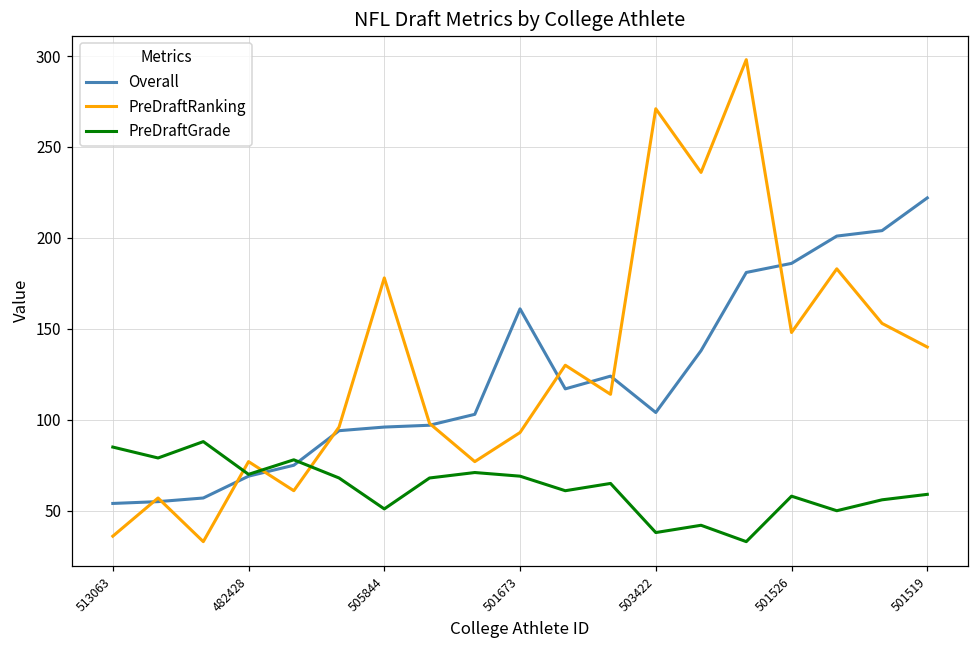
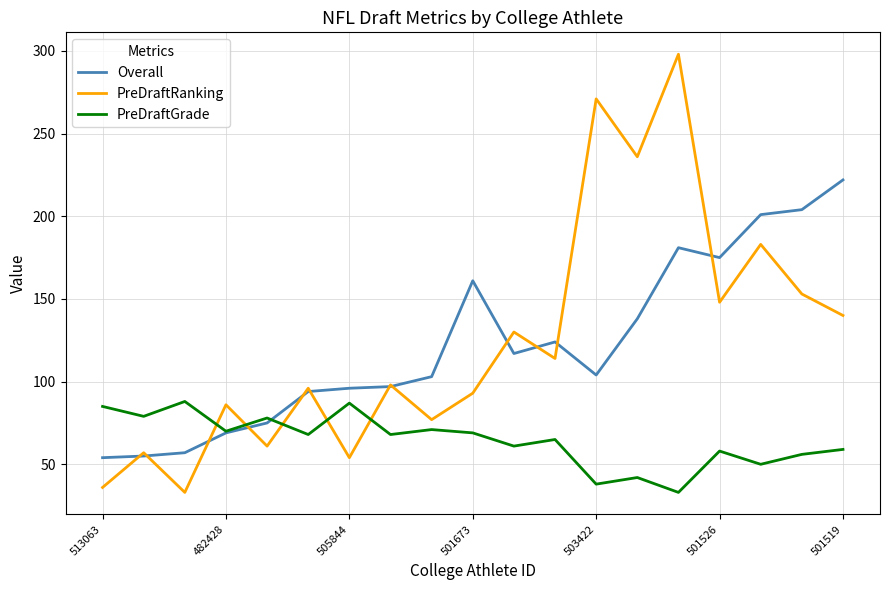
PreDraftRanking, 482428: 77 -> 86
PreDraftRanking, 505844: 178 -> 54
PreDraftGrade, 505844: 51 -> 87
Overall, 501526: 186 -> 175
